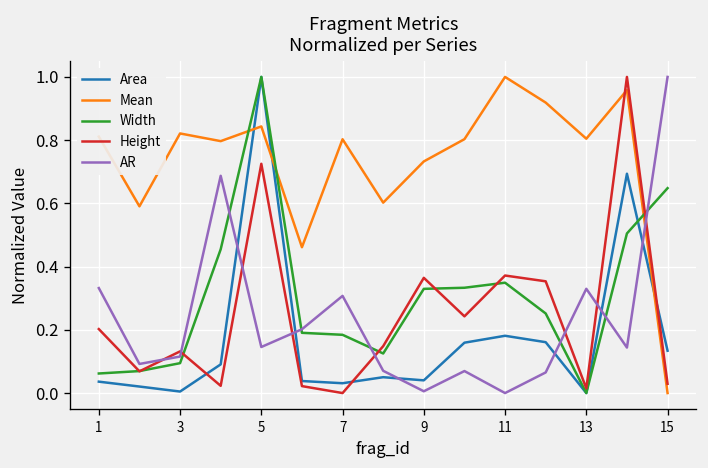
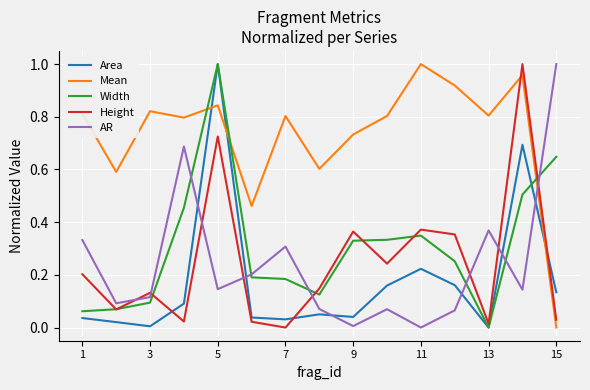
Area, 11: 0.18 -> 0.22
AR, 13: 0.33 -> 0.37
